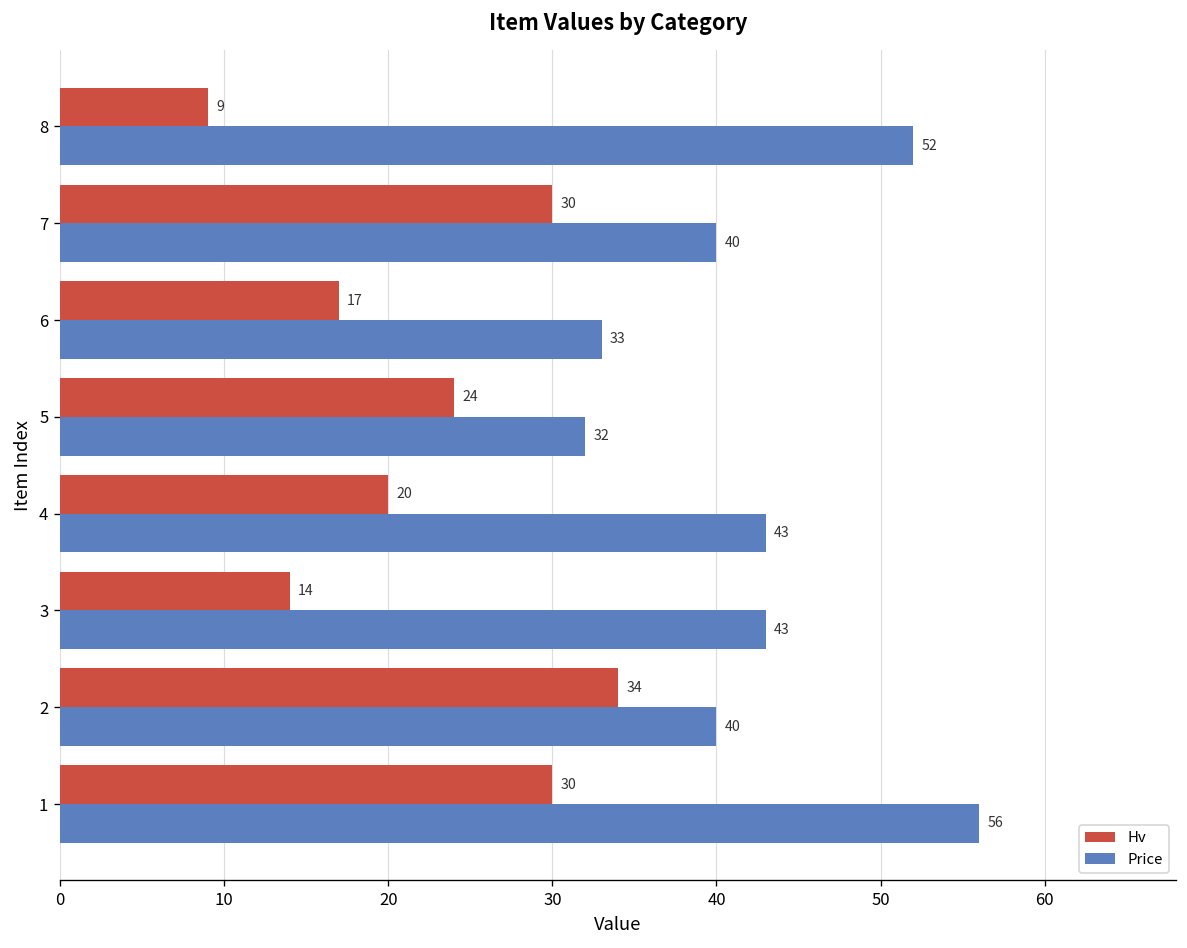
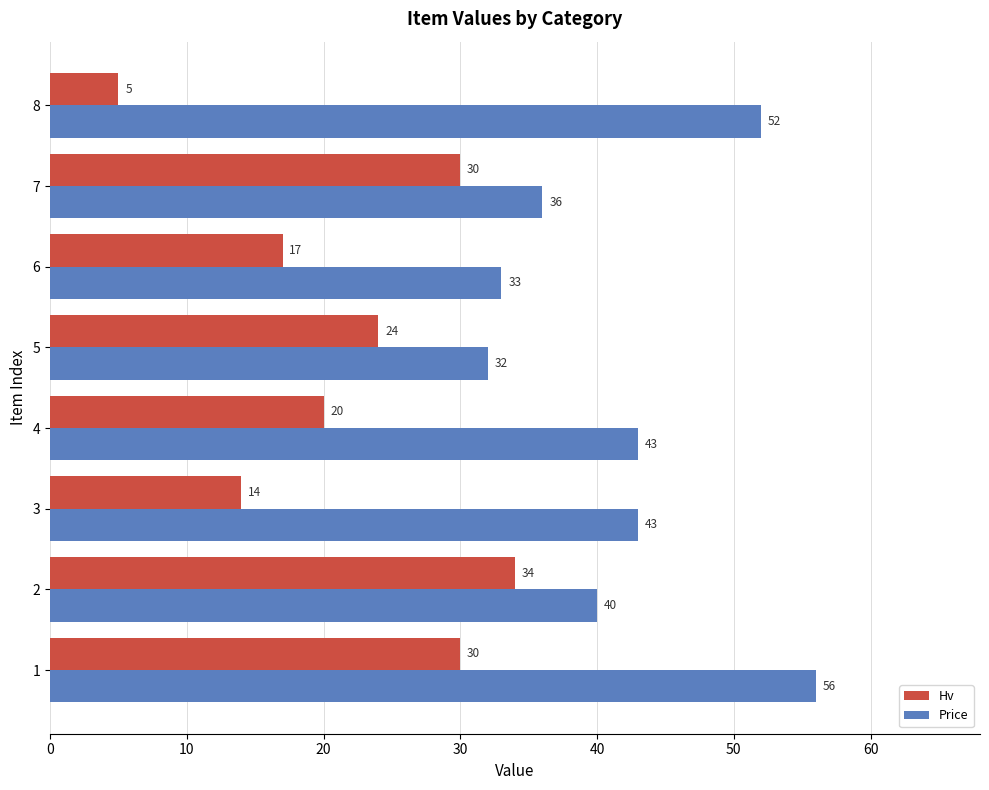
Hv, 8: 9 -> 5
Price, 7: 40 -> 36
